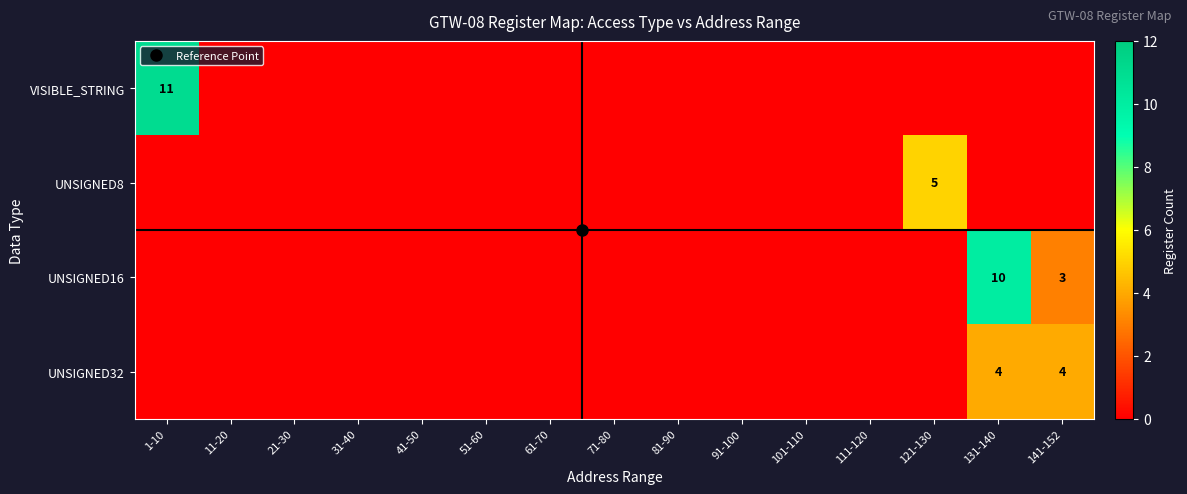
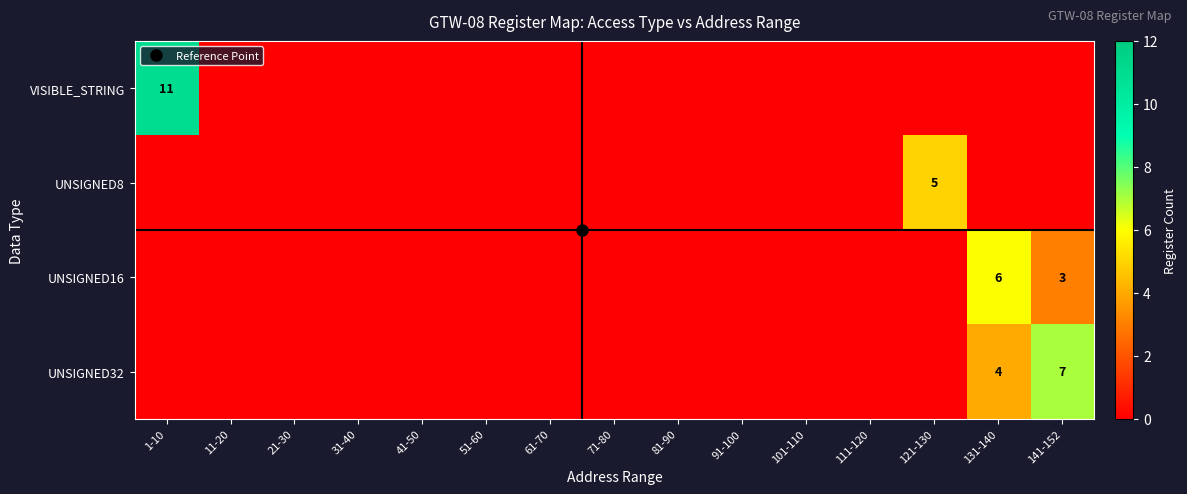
UNSIGNED16, 131-140: 10 -> 6
UNSIGNED32, 141-152: 4 -> 7
